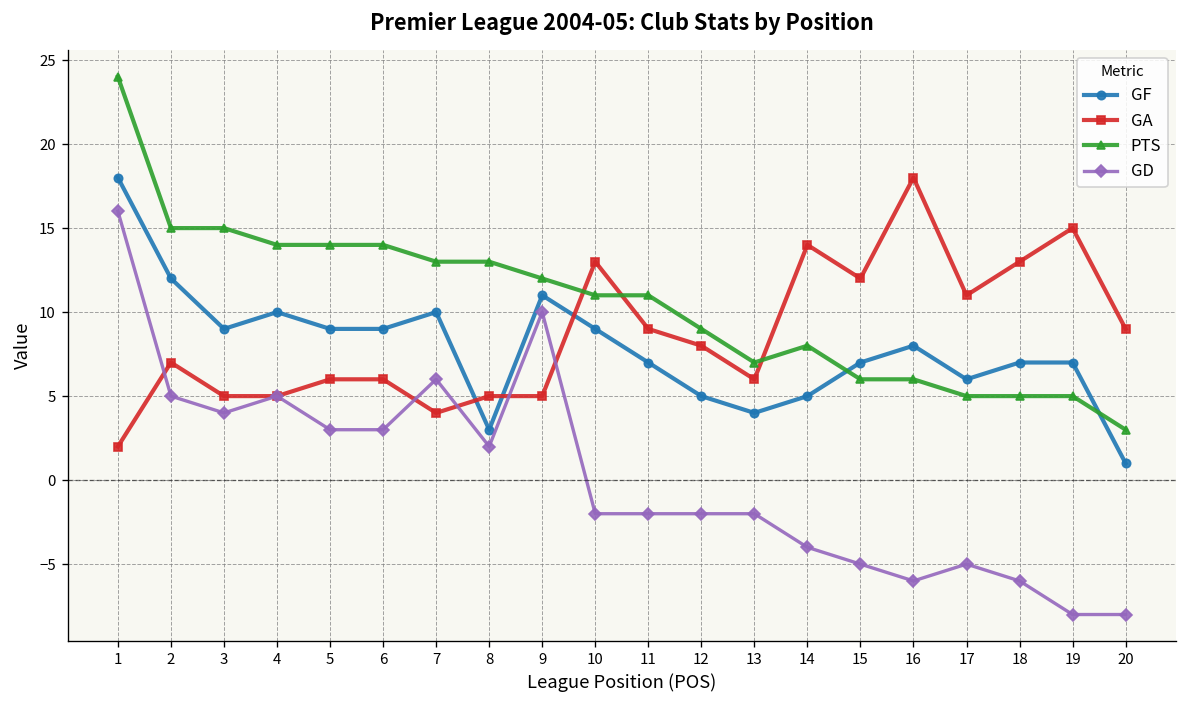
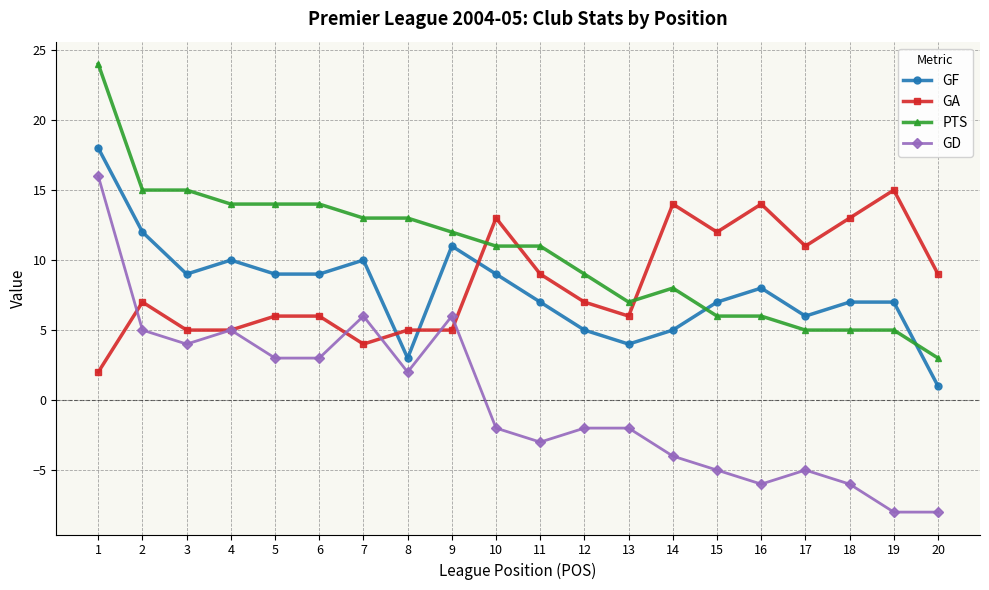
GD, 9: 10 -> 6
GD, 11: -2 -> -3
GA, 12: 8 -> 7
GA, 16: 18 -> 14
